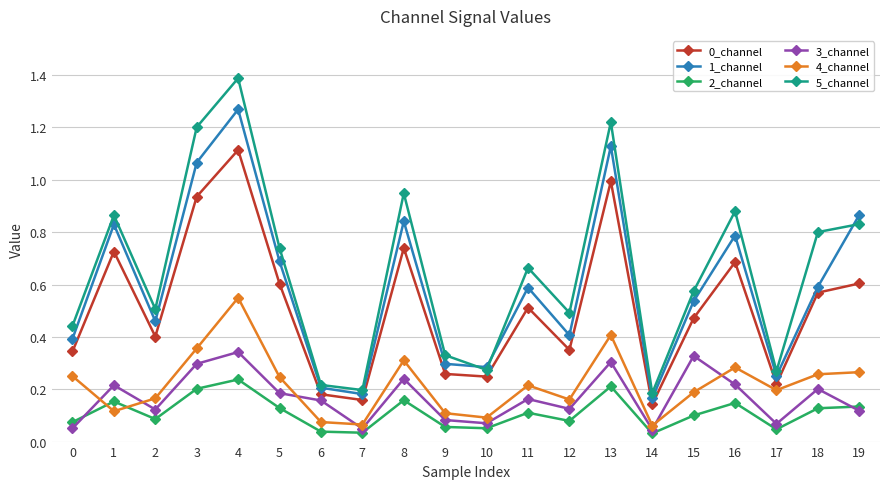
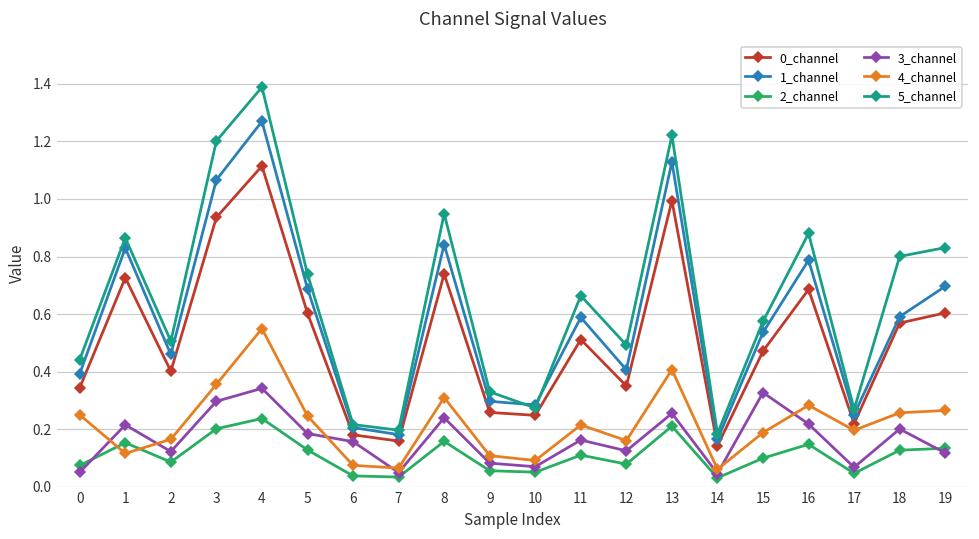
3_channel, 13: 0.30 -> 0.26
1_channel, 19: 0.87 -> 0.70
